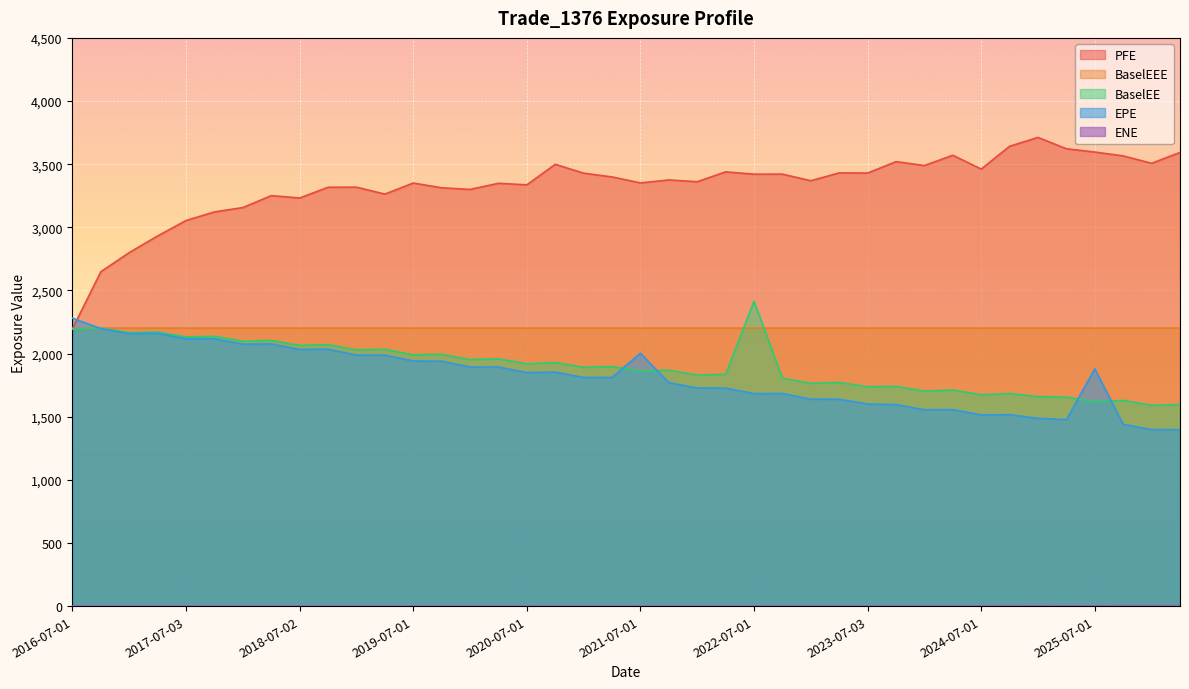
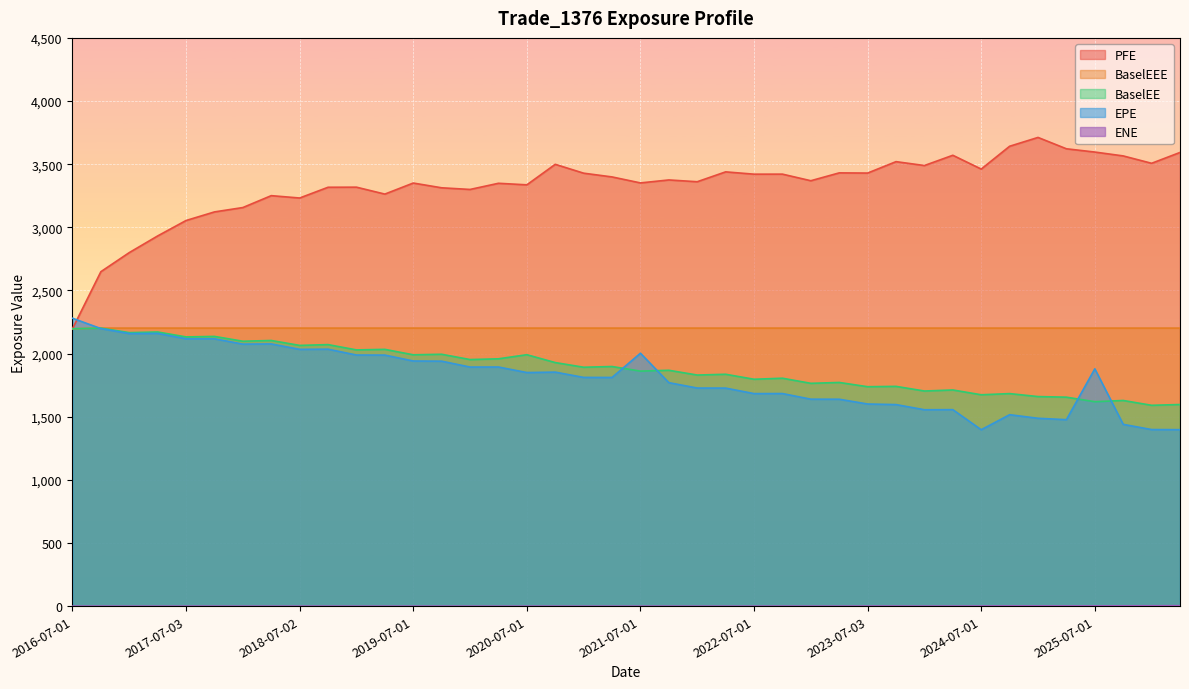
BaselEE, 2020-07-01: 1,920 -> 1,990
BaselEE, 2022-07-01: 2,410 -> 1,800
EPE, 2024-07-01: 1,510 -> 1,400
